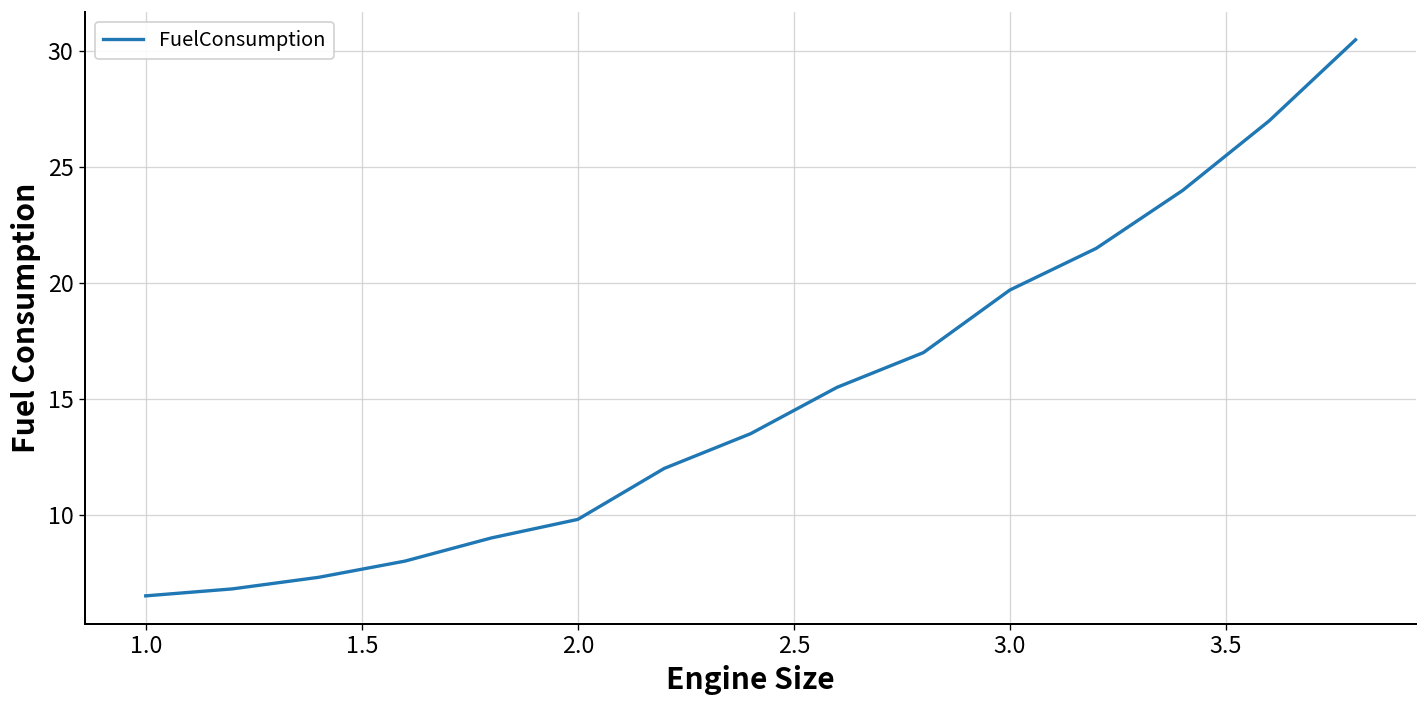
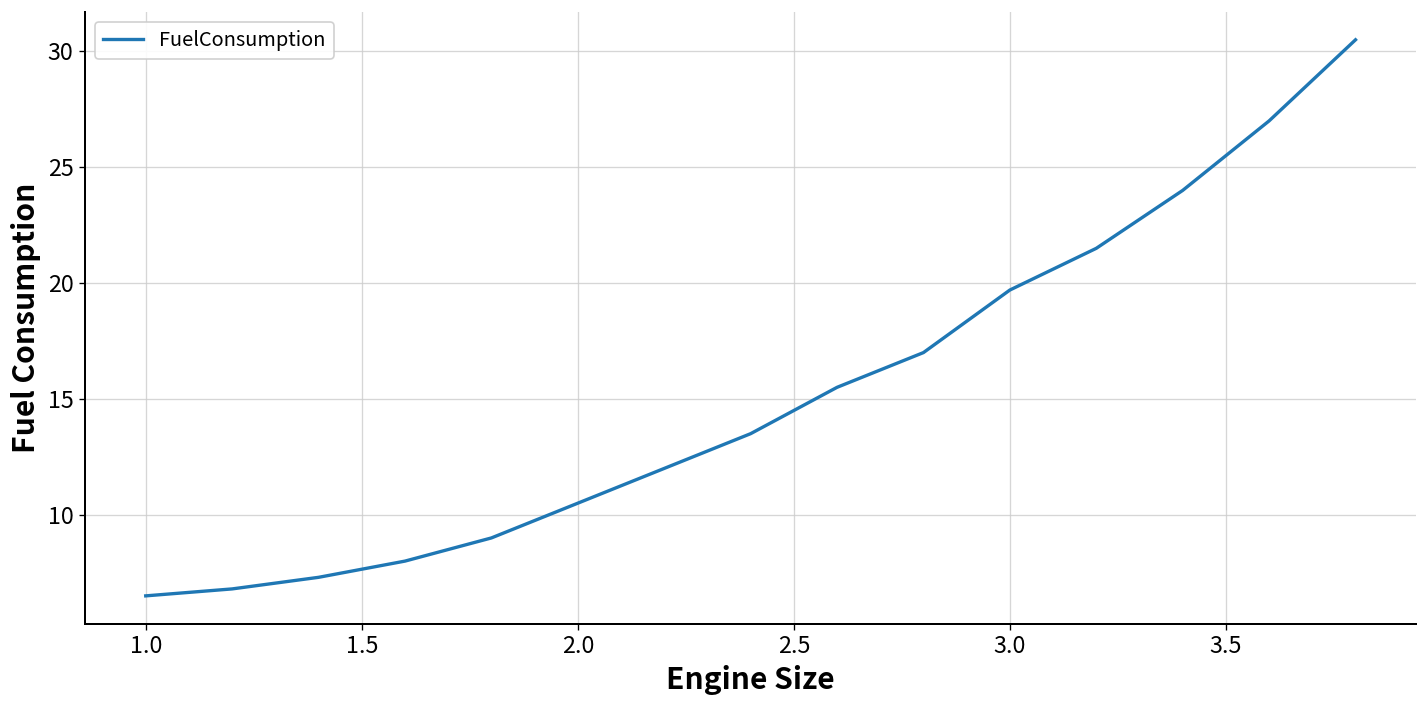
2.0: 9.8 -> 10.5
